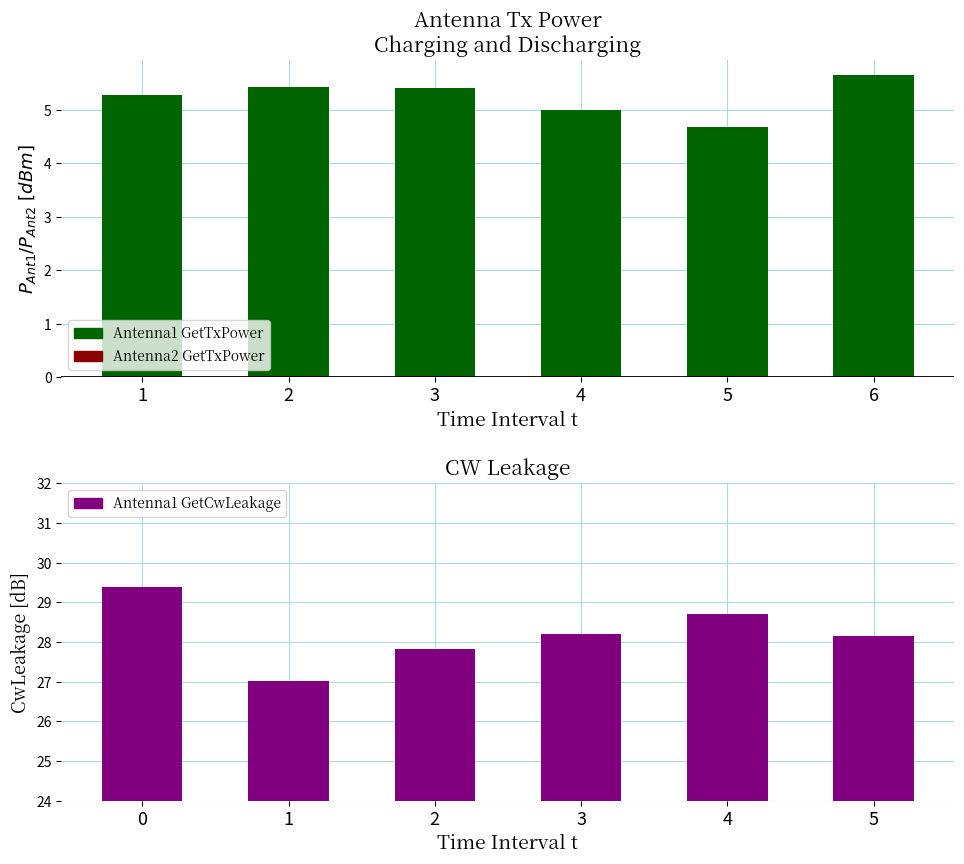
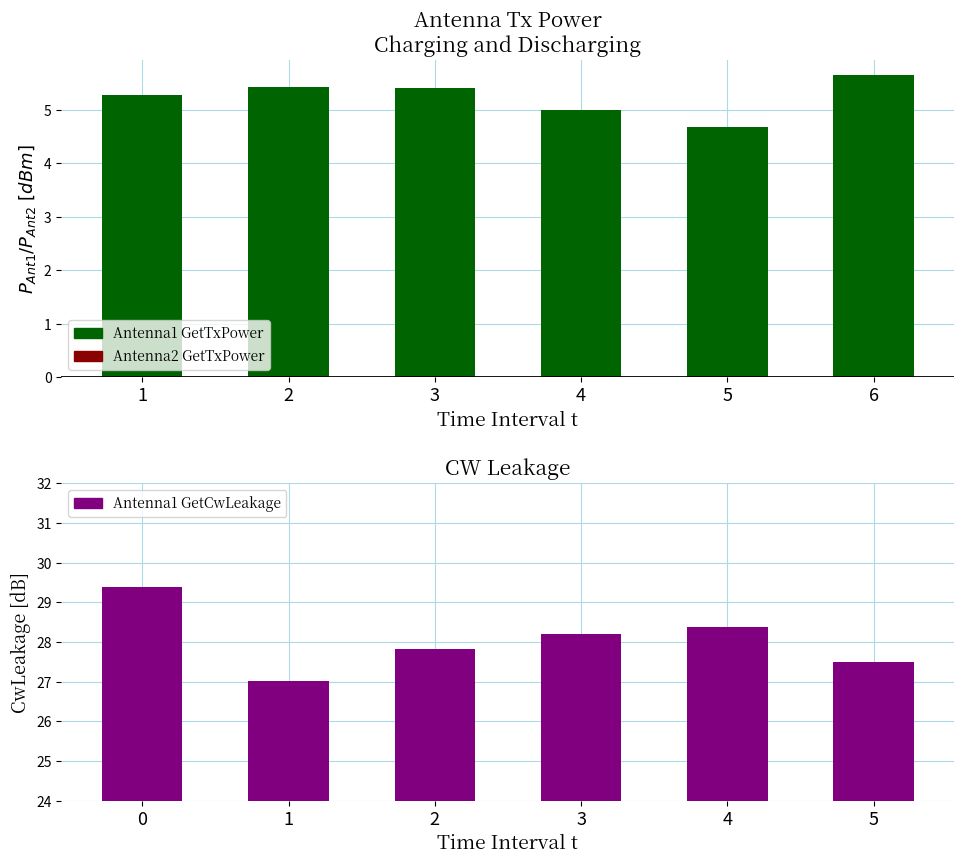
CW Leakage, 4: 28.7 -> 28.4
CW Leakage, 5: 28.2 -> 27.5
